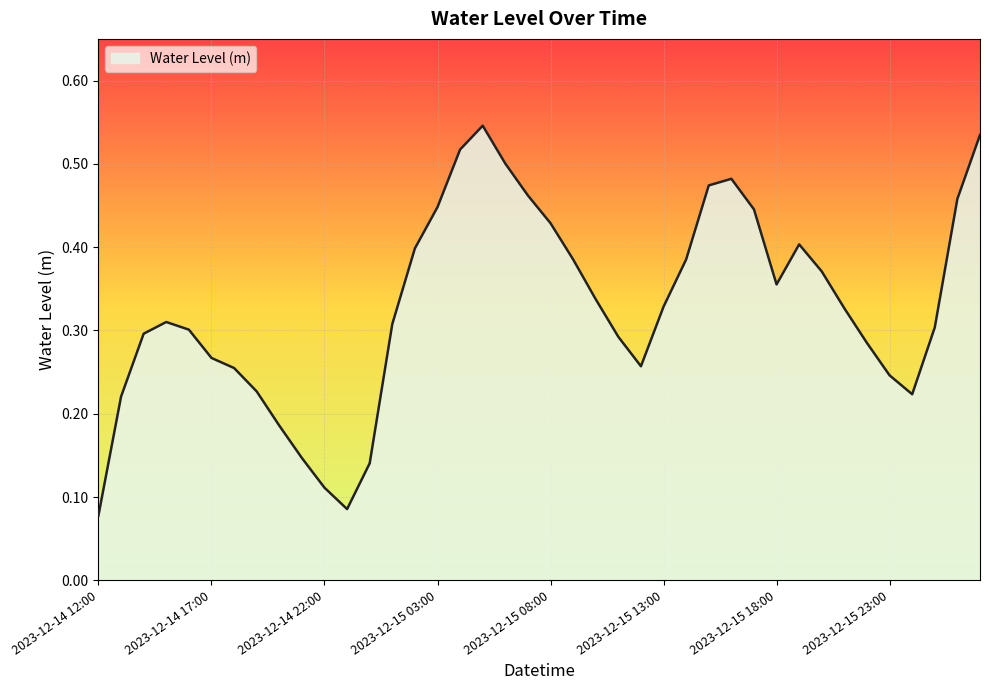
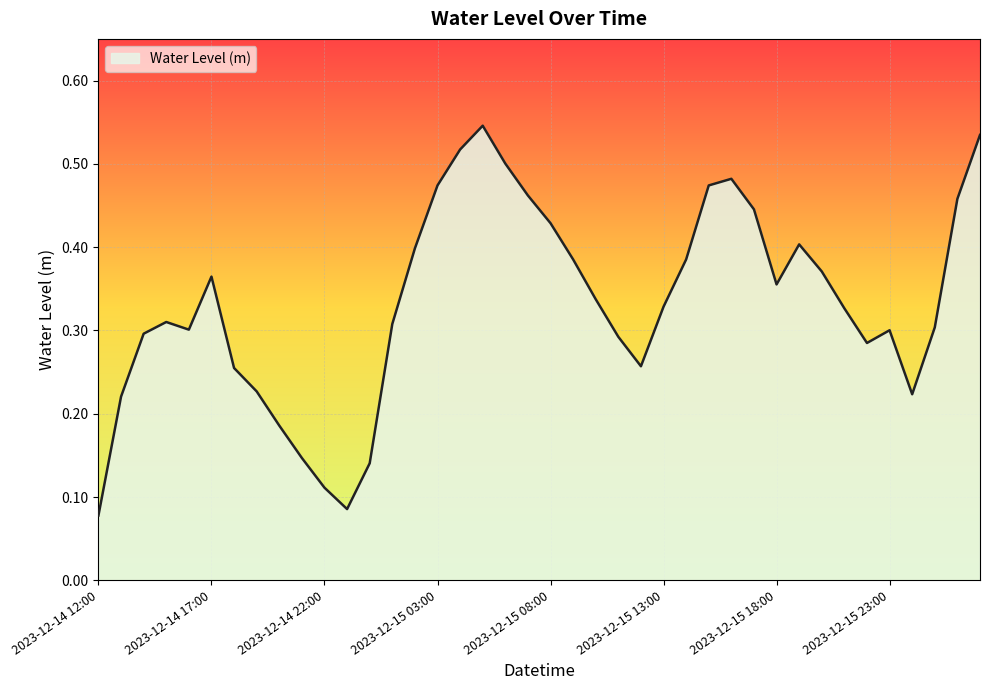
2023-12-14 17:00: 0.27 -> 0.36
2023-12-15 03:00: 0.45 -> 0.47
2023-12-15 23:00: 0.25 -> 0.30
